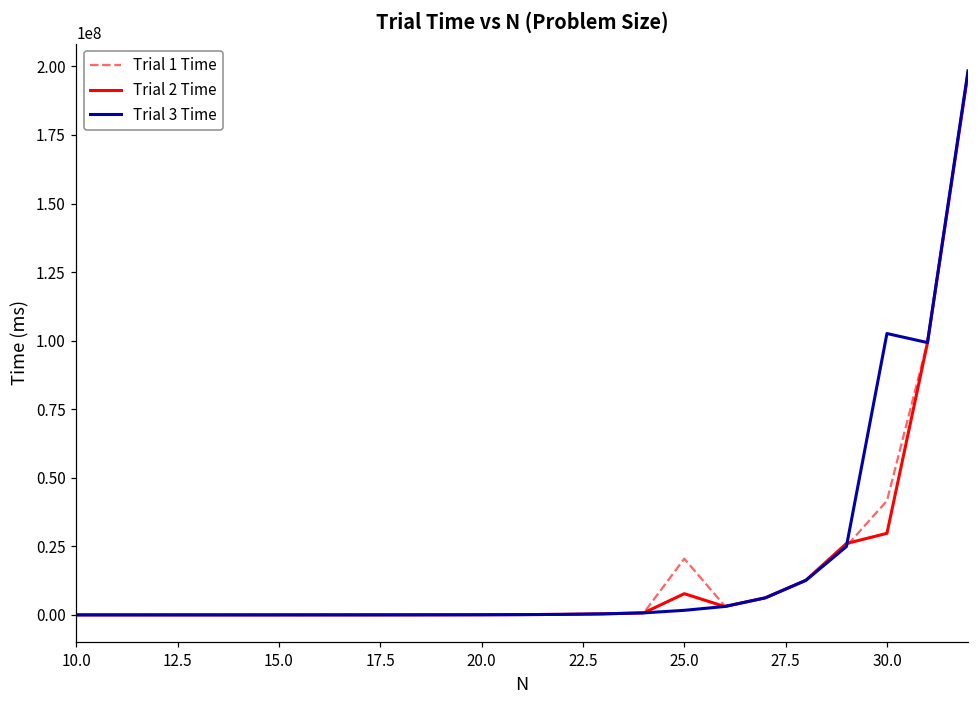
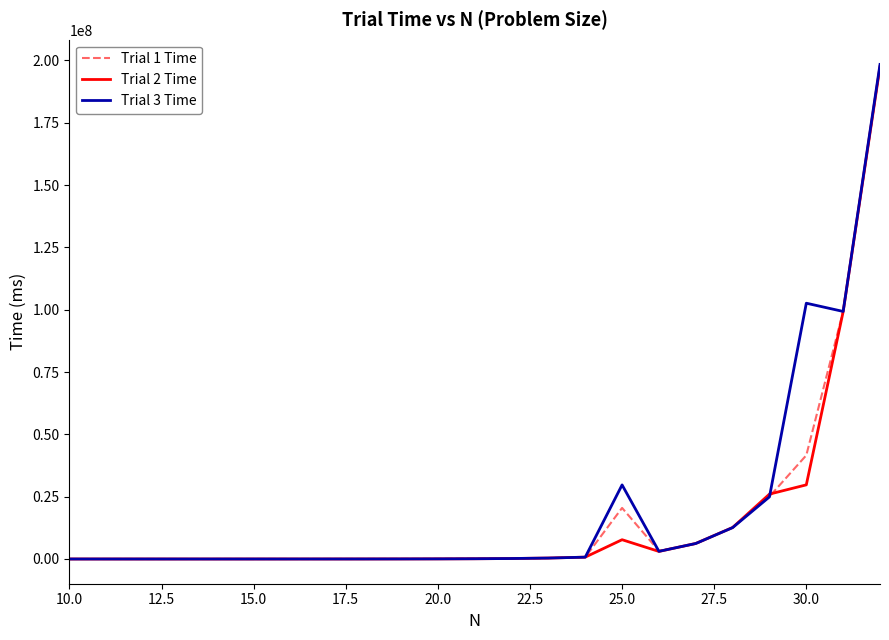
Trial 3 Time, 25.0: 2000000 -> 30000000
